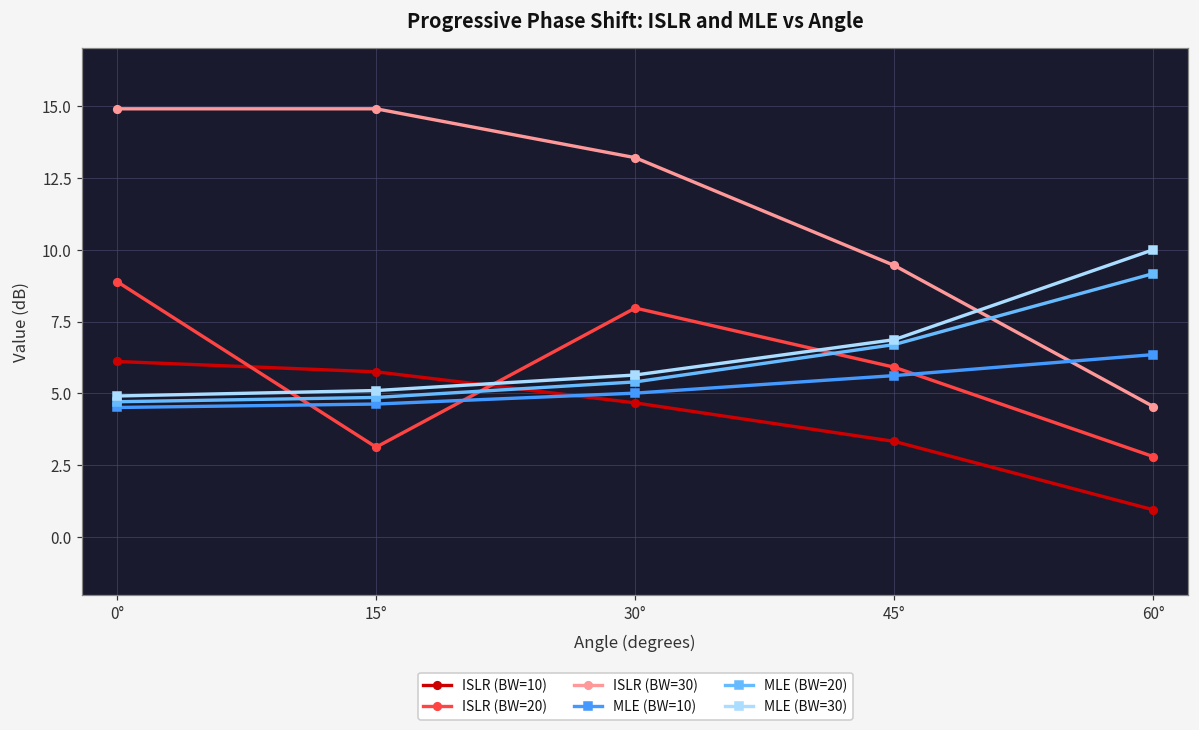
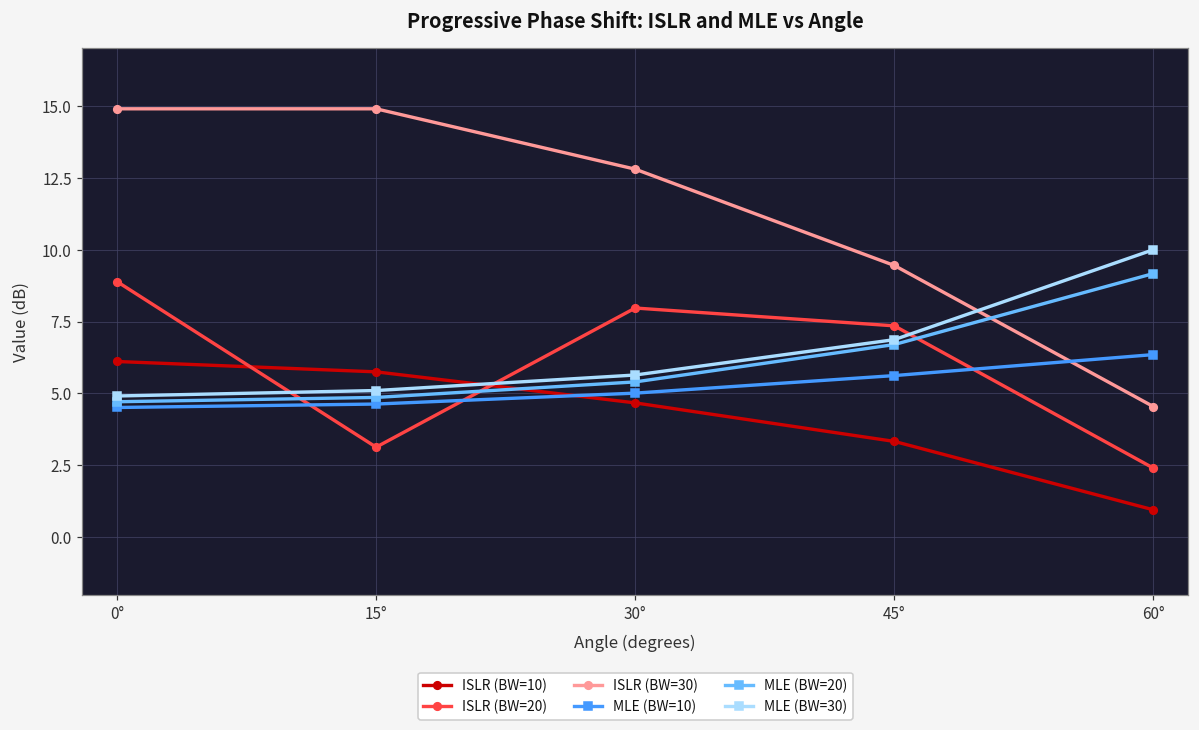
ISLR (BW=30), 30°: 13.2 -> 12.8
ISLR (BW=20), 45°: 5.9 -> 7.4
ISLR (BW=20), 60°: 2.8 -> 2.4
